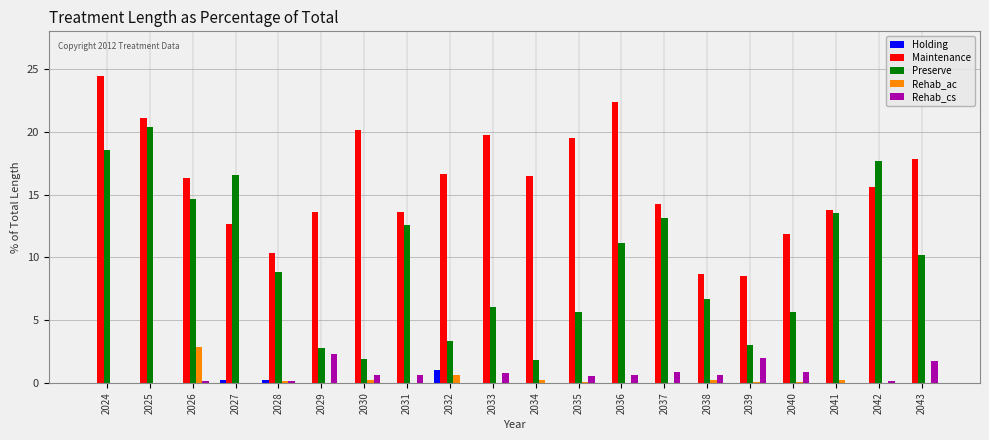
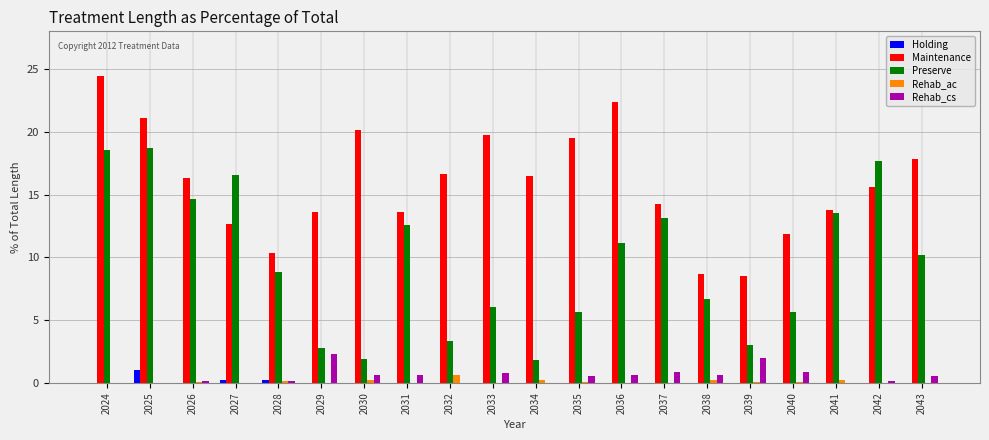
Holding, 2025: 0 -> 1
Preserve, 2025: 20.4 -> 18.7
Rehab_ac, 2026: 2.9 -> 0.0
Holding, 2032: 1 -> 0
Rehab_cs, 2043: 1.8 -> 0.5
